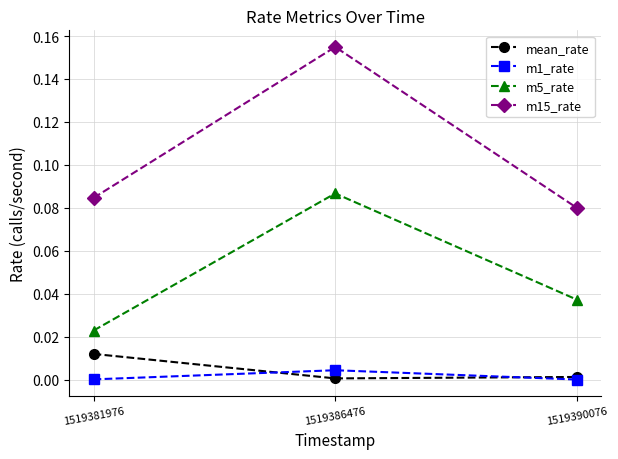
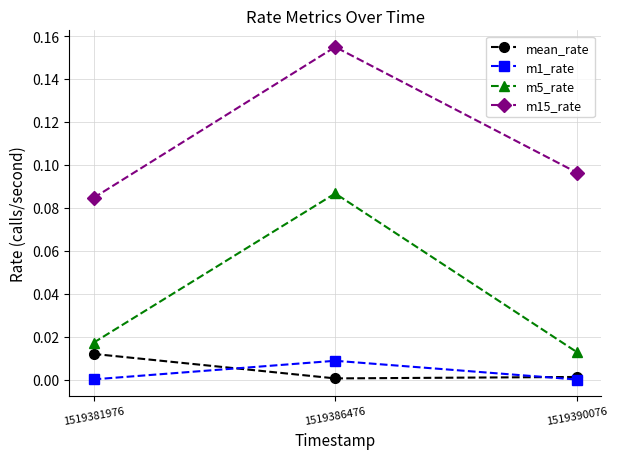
m5_rate, 1519381976: 0.023 -> 0.017
m1_rate, 1519386476: 0.004 -> 0.009
m5_rate, 1519390076: 0.037 -> 0.013
m15_rate, 1519390076: 0.080 -> 0.096
